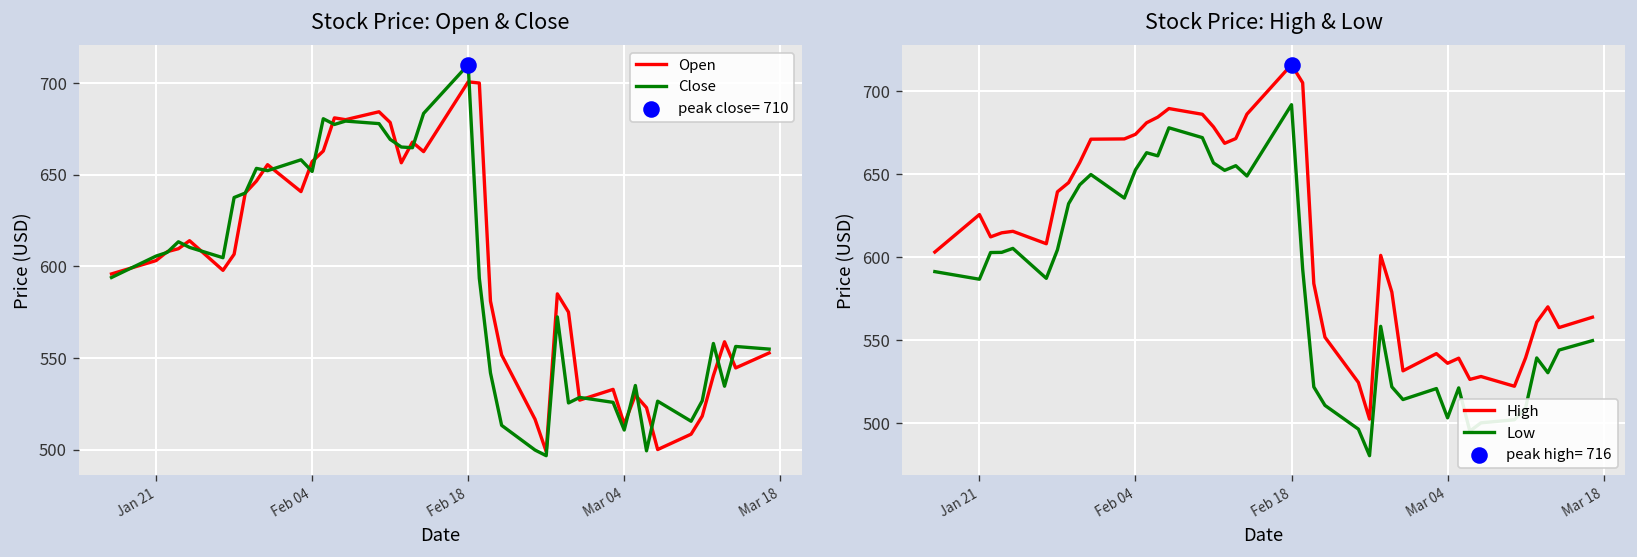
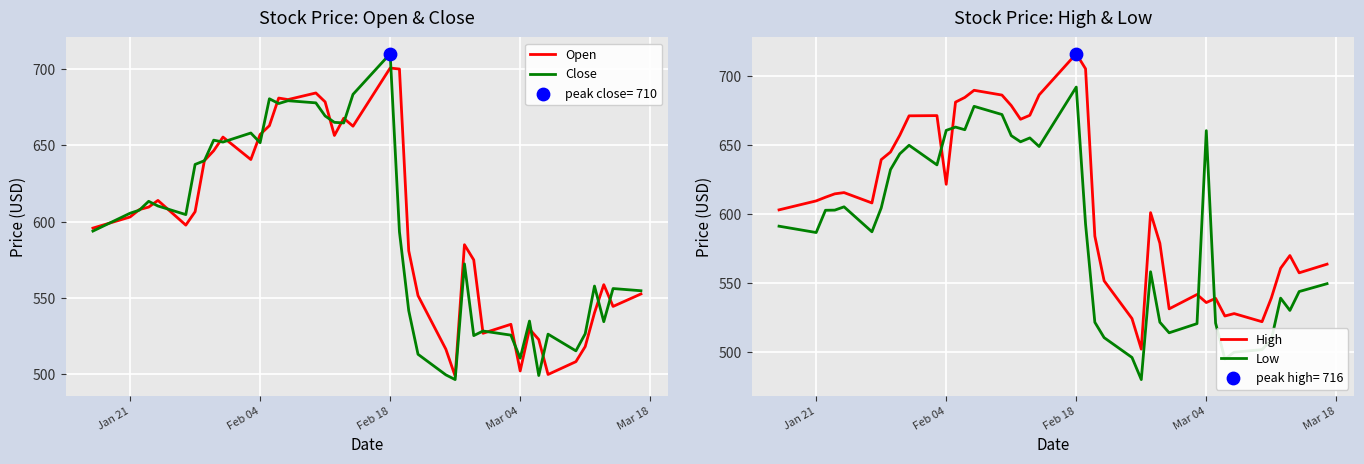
Stock Price: Open & Close, Open, Mar 04: 514 -> 502
Stock Price: High & Low, High, Jan 21: 626 -> 610
Stock Price: High & Low, High, Feb 04: 674 -> 622
Stock Price: High & Low, Low, Feb 04: 653 -> 661
Stock Price: High & Low, Low, Mar 04: 503 -> 660
